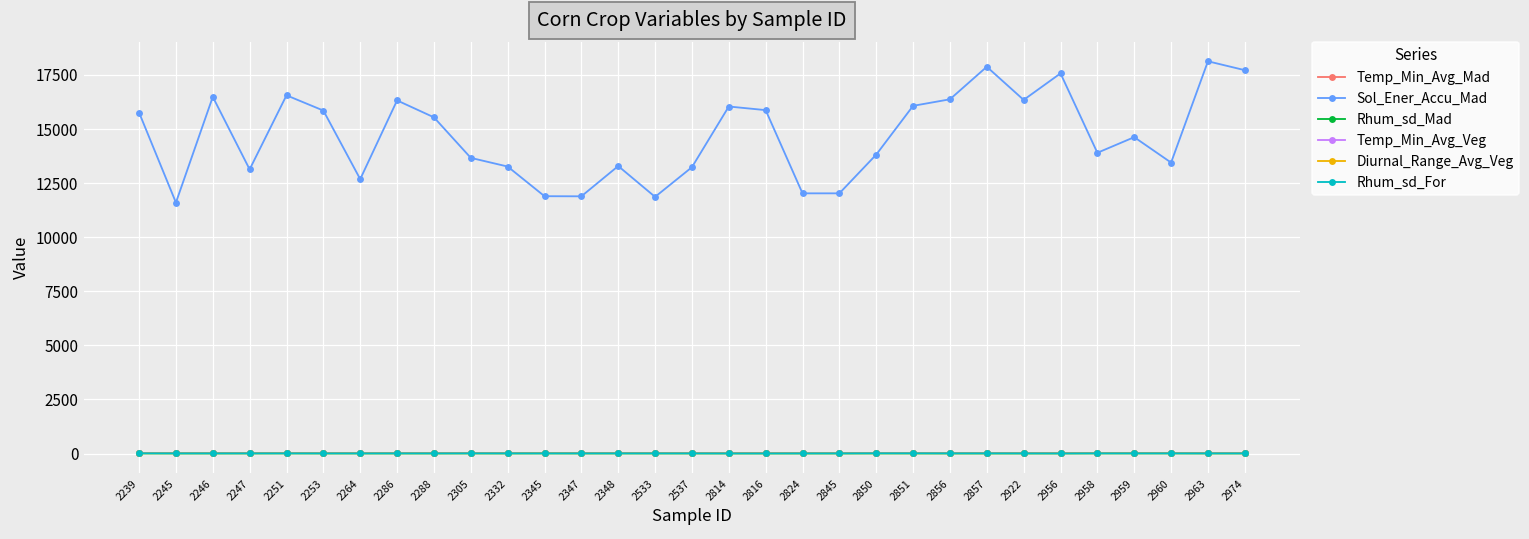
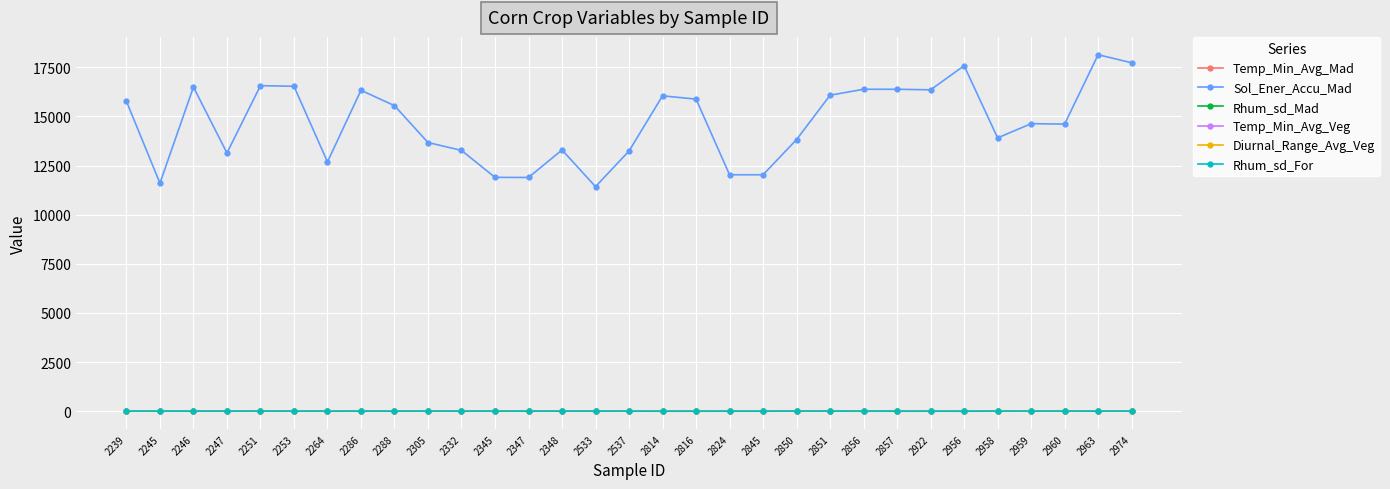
Sol_Ener_Accu_Mad, 2253: 15900 -> 16500
Sol_Ener_Accu_Mad, 2533: 11900 -> 11400
Sol_Ener_Accu_Mad, 2857: 17900 -> 16400
Sol_Ener_Accu_Mad, 2960: 13500 -> 14600
